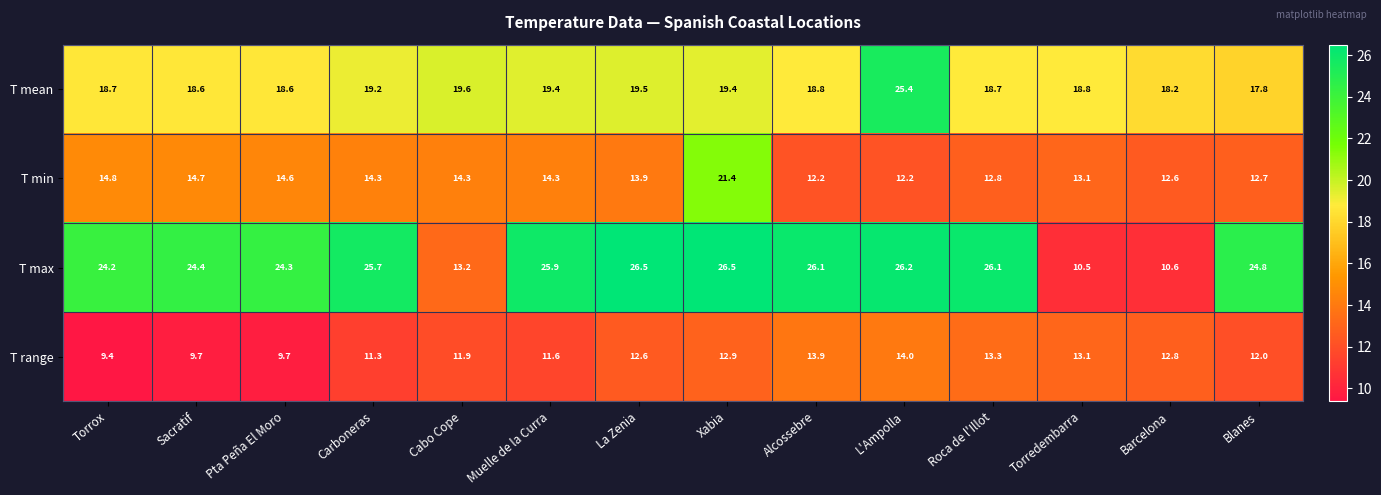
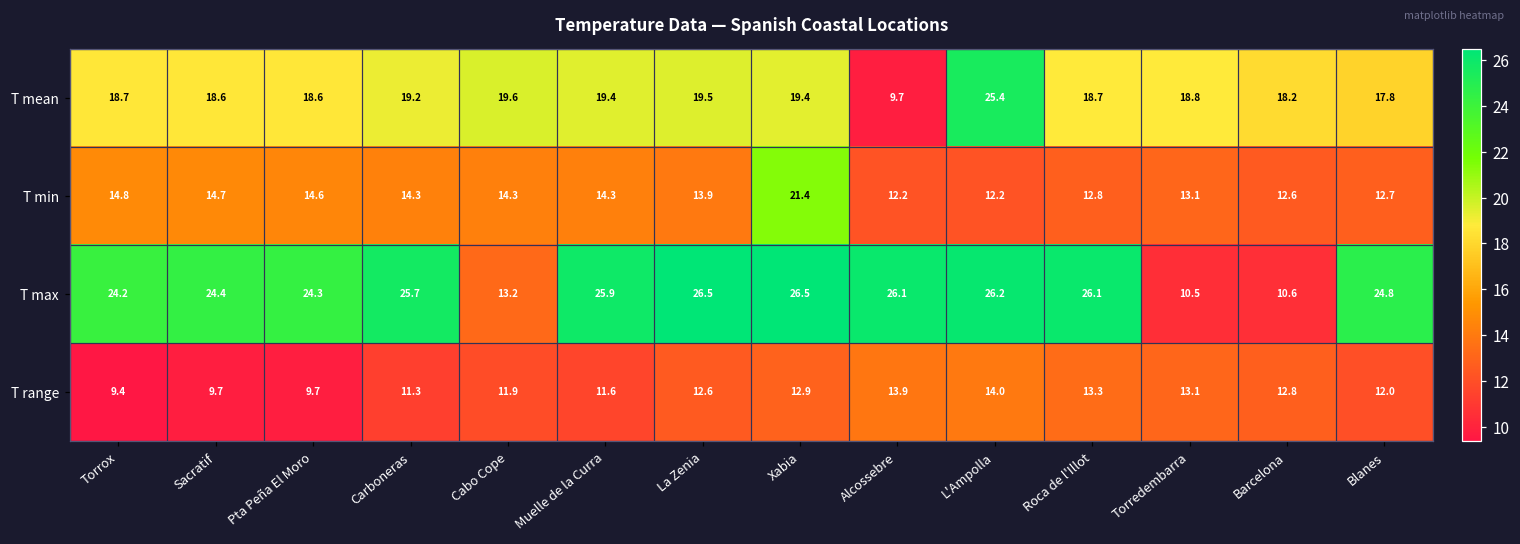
T mean, Alcossebre: 18.8 -> 9.7
